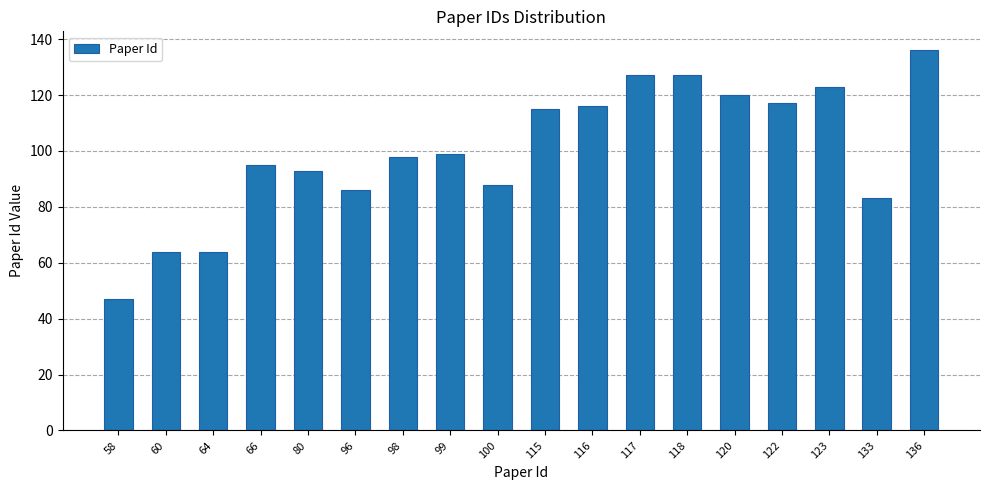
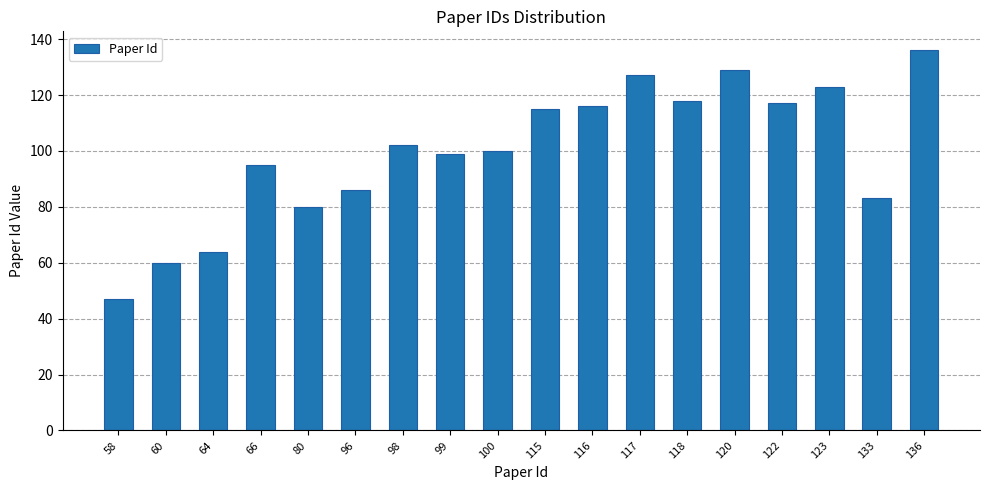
60: 64 -> 60
80: 93 -> 80
98: 98 -> 102
100: 88 -> 100
118: 127 -> 118
120: 120 -> 129
